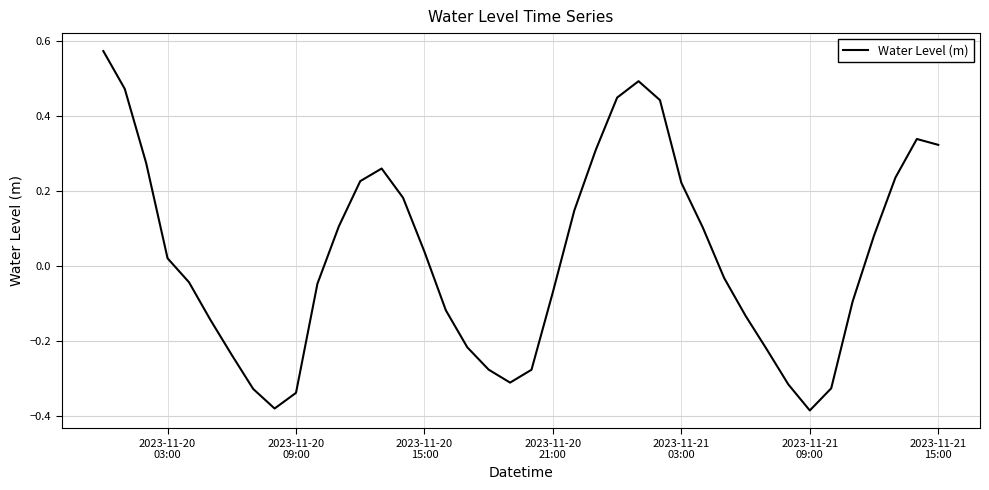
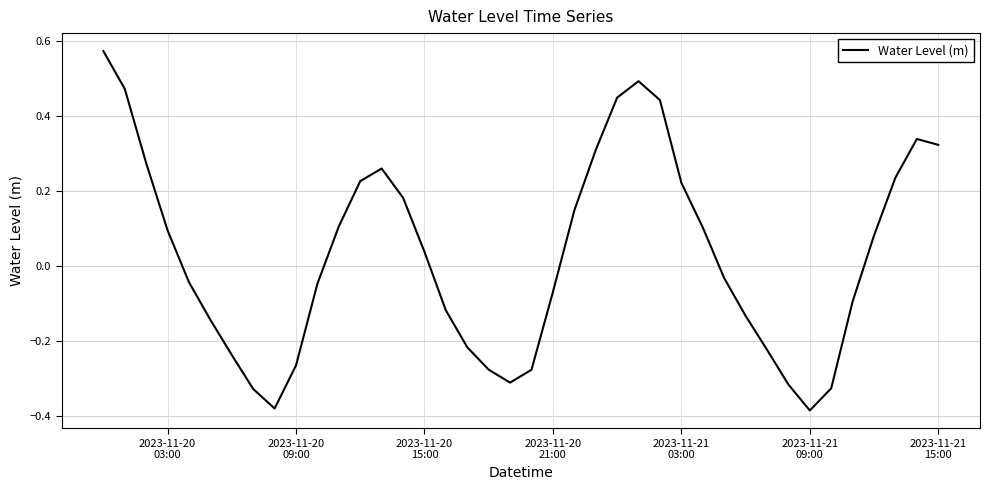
2023-11-20 03:00: 0.02 -> 0.09
2023-11-20 09:00: -0.34 -> -0.27
